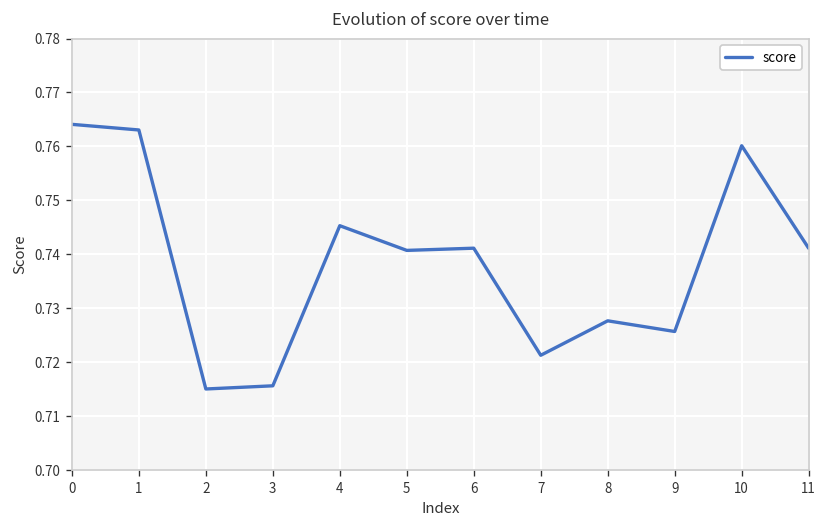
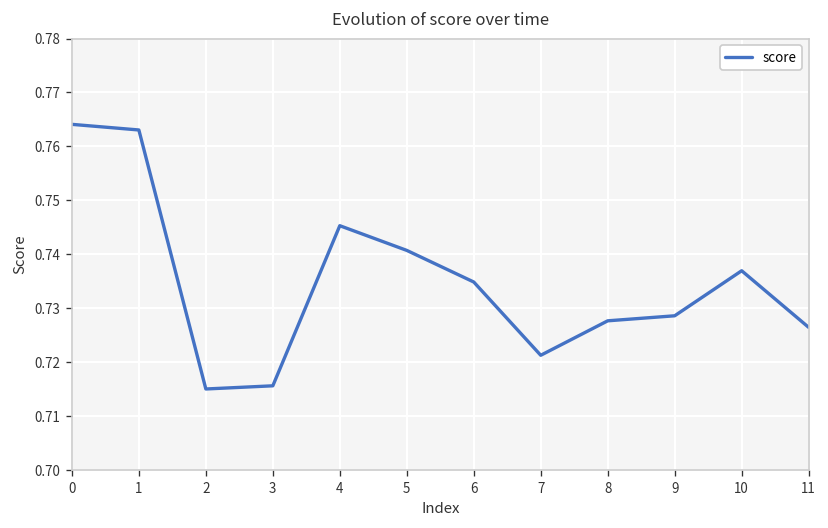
6: 0.741 -> 0.735
9: 0.726 -> 0.729
10: 0.760 -> 0.737
11: 0.741 -> 0.726
